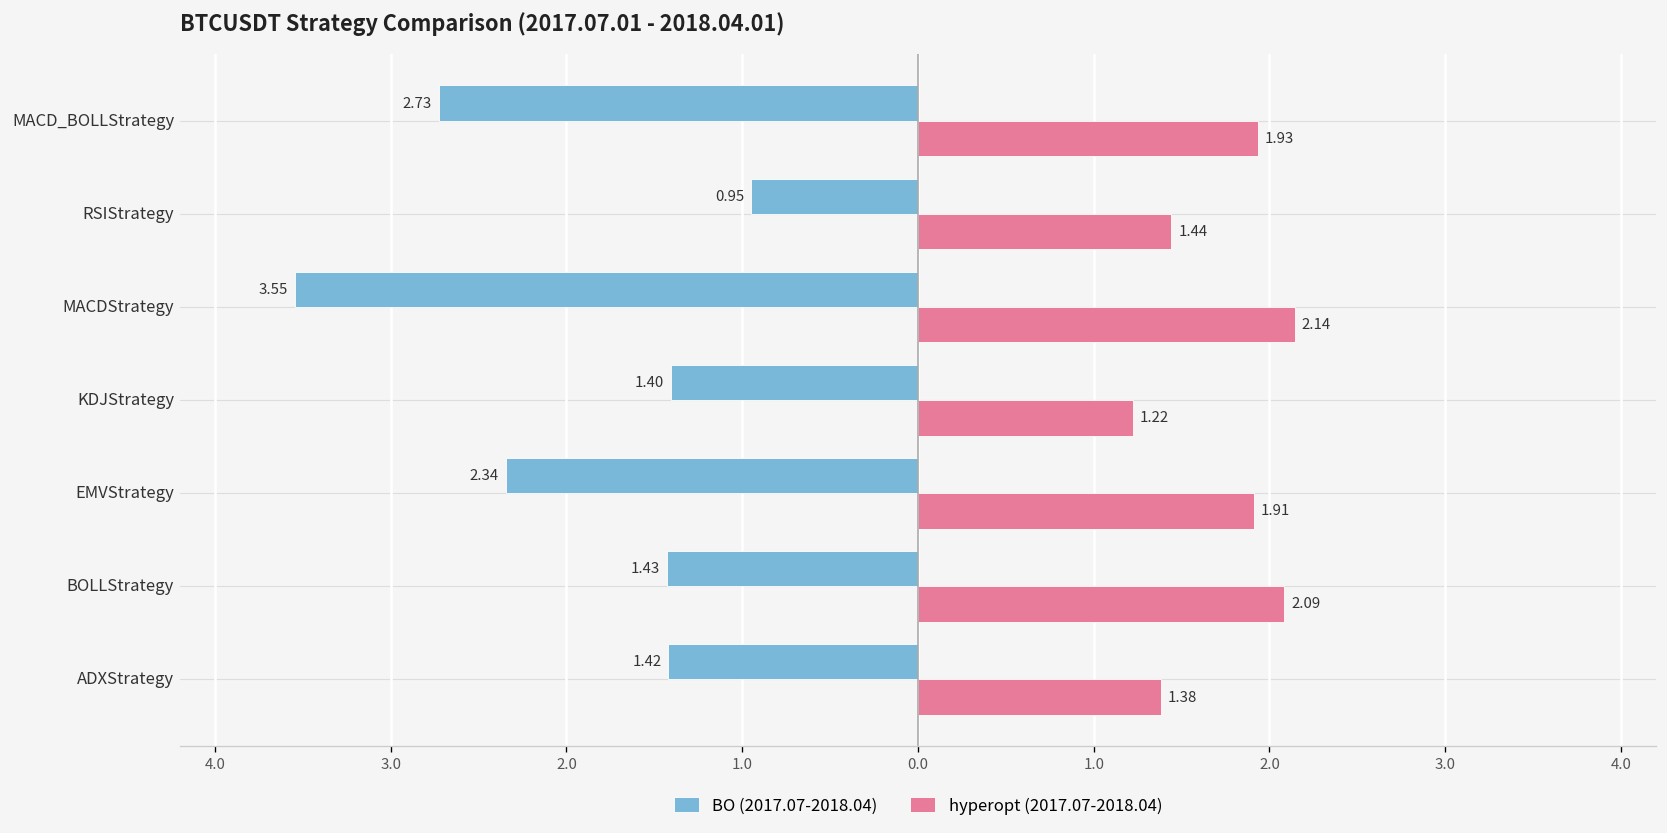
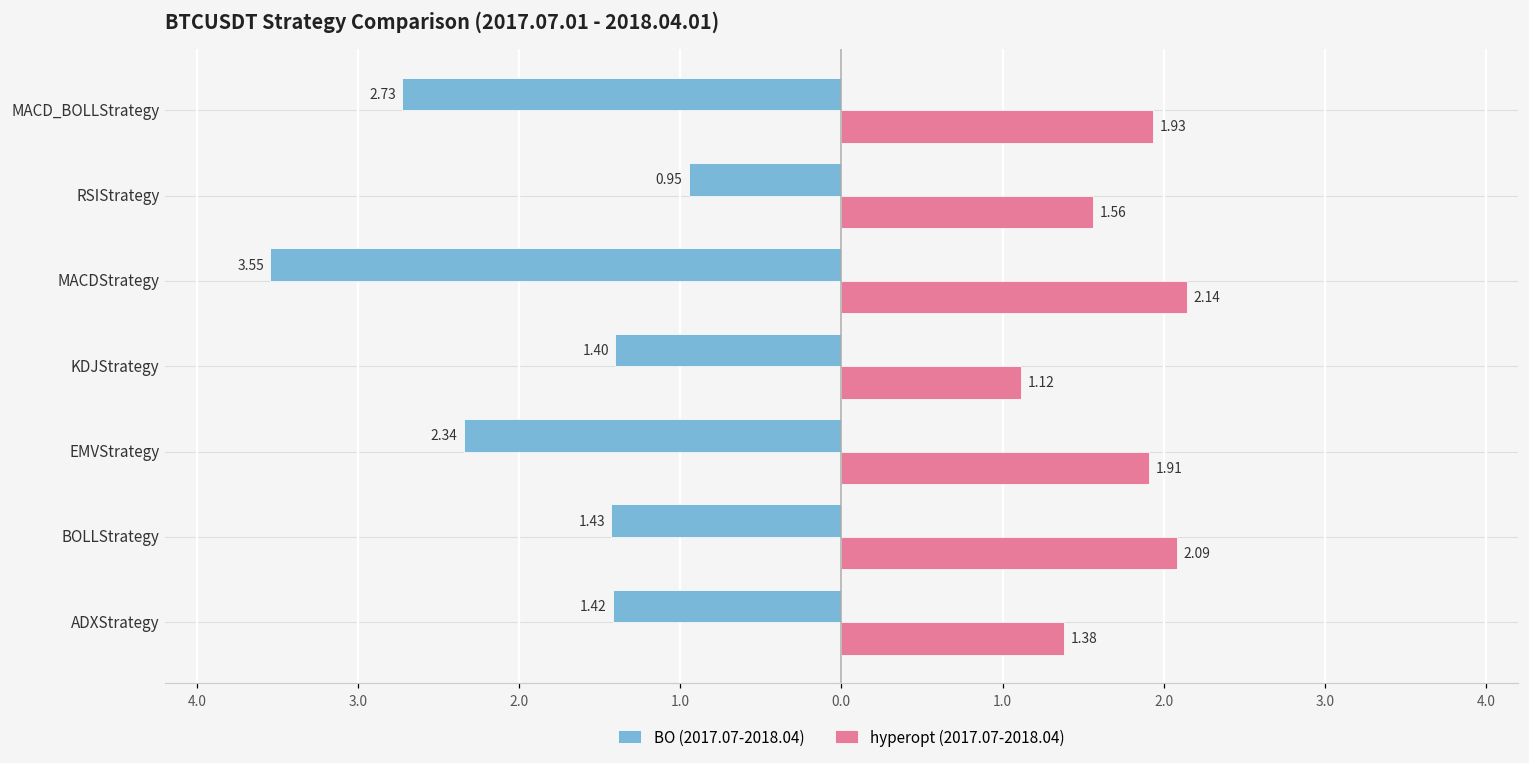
hyperopt (2017.07-2018.04), RSIStrategy: 1.44 -> 1.56
hyperopt (2017.07-2018.04), KDJStrategy: 1.22 -> 1.12
